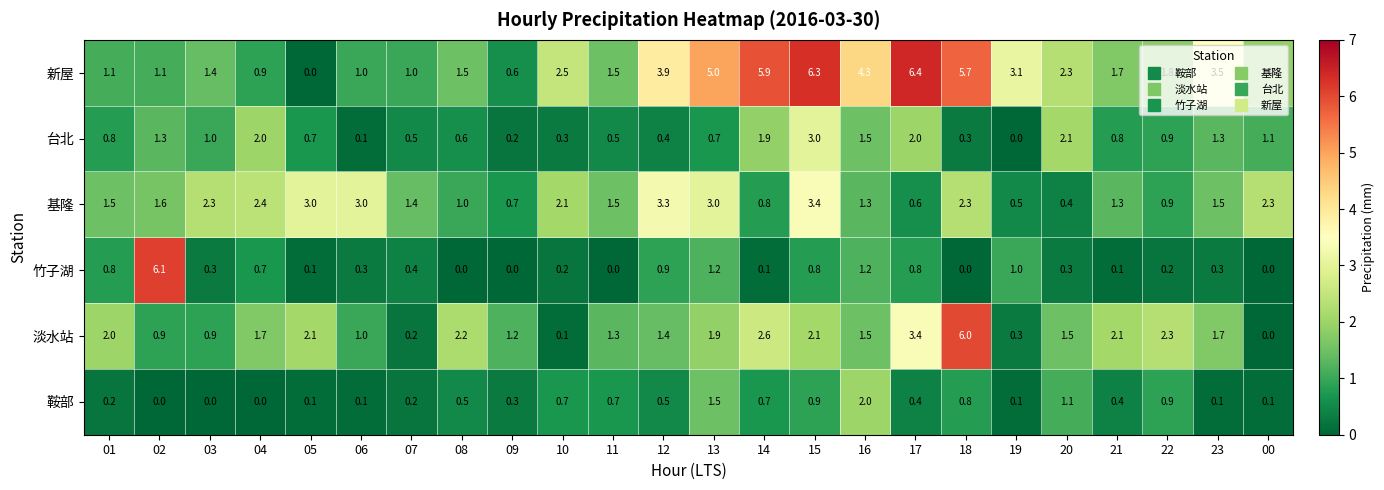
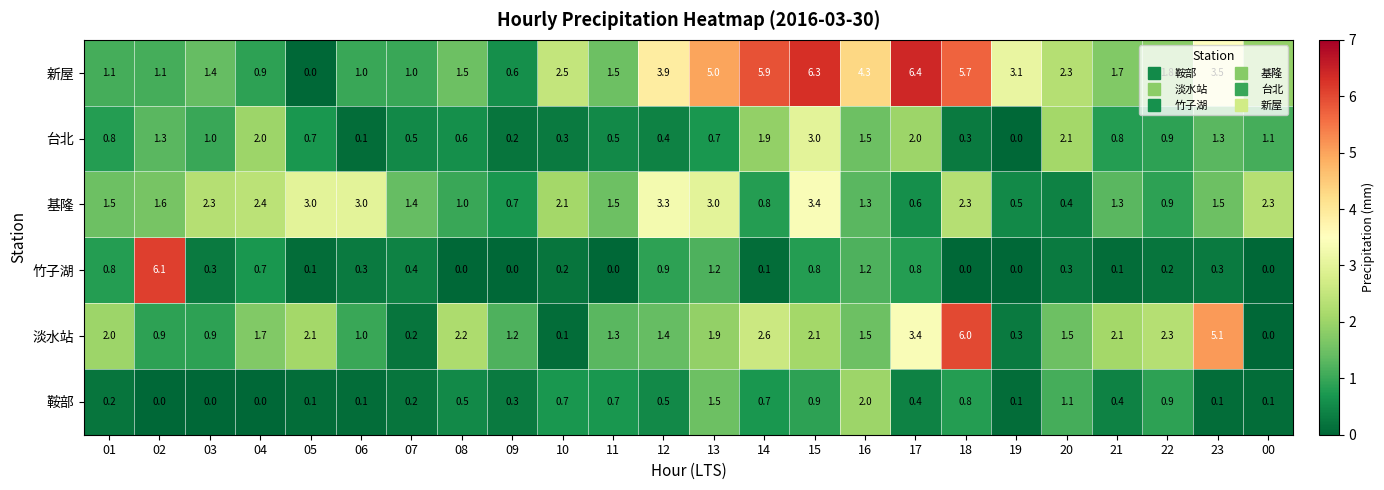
竹子湖, 19: 1.0 -> 0.0
淡水站, 23: 1.7 -> 5.1
